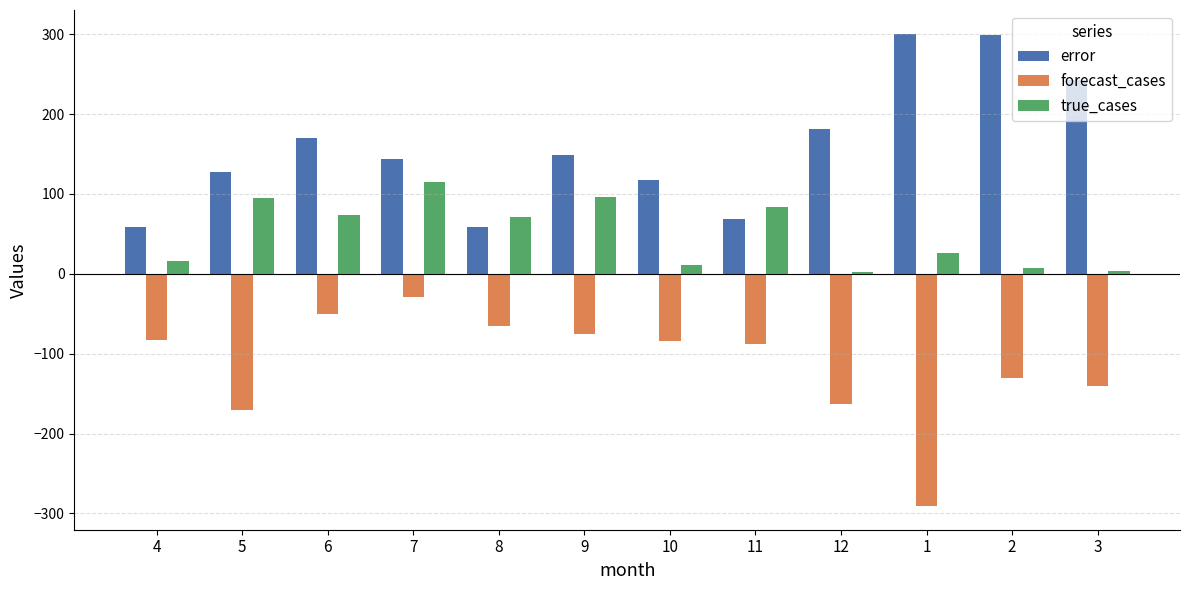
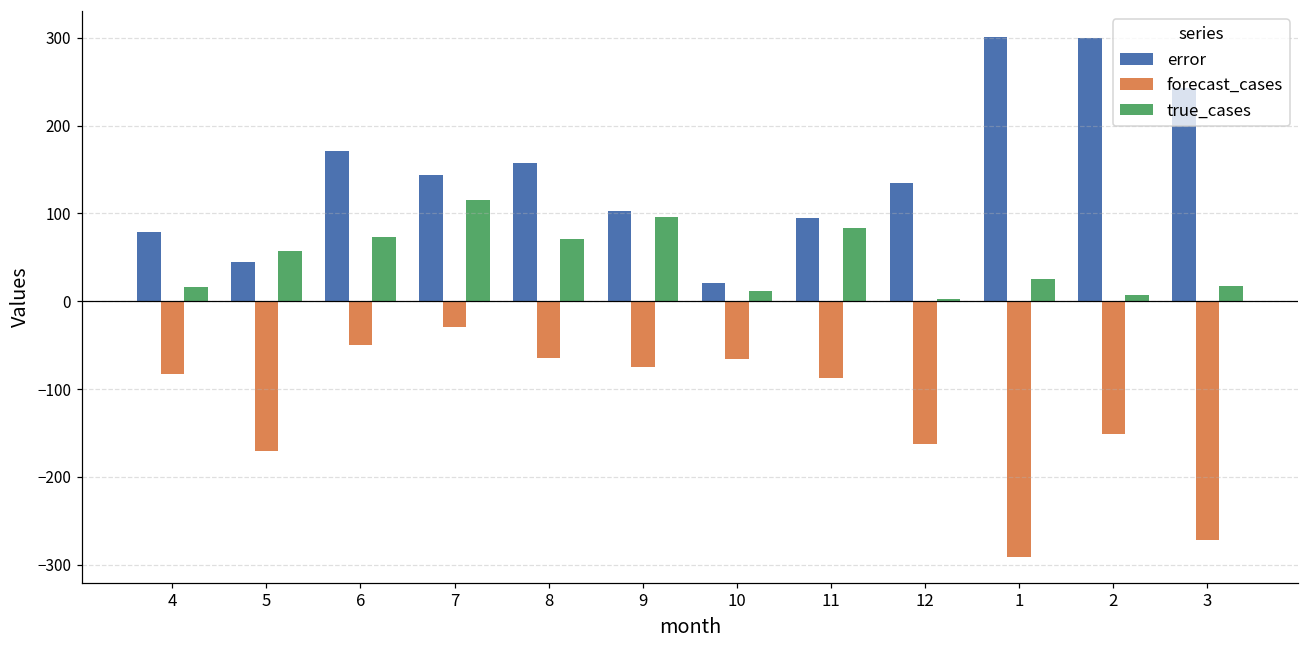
error, 4: 60 -> 80
error, 5: 130 -> 50
true_cases, 5: 90 -> 60
error, 8: 60 -> 160
error, 9: 150 -> 100
error, 10: 120 -> 20
forecast_cases, 10: -80 -> -70
error, 11: 70 -> 100
error, 12: 180 -> 130
forecast_cases, 2: -130 -> -150
forecast_cases, 3: -140 -> -270
true_cases, 3: 0 -> 20
